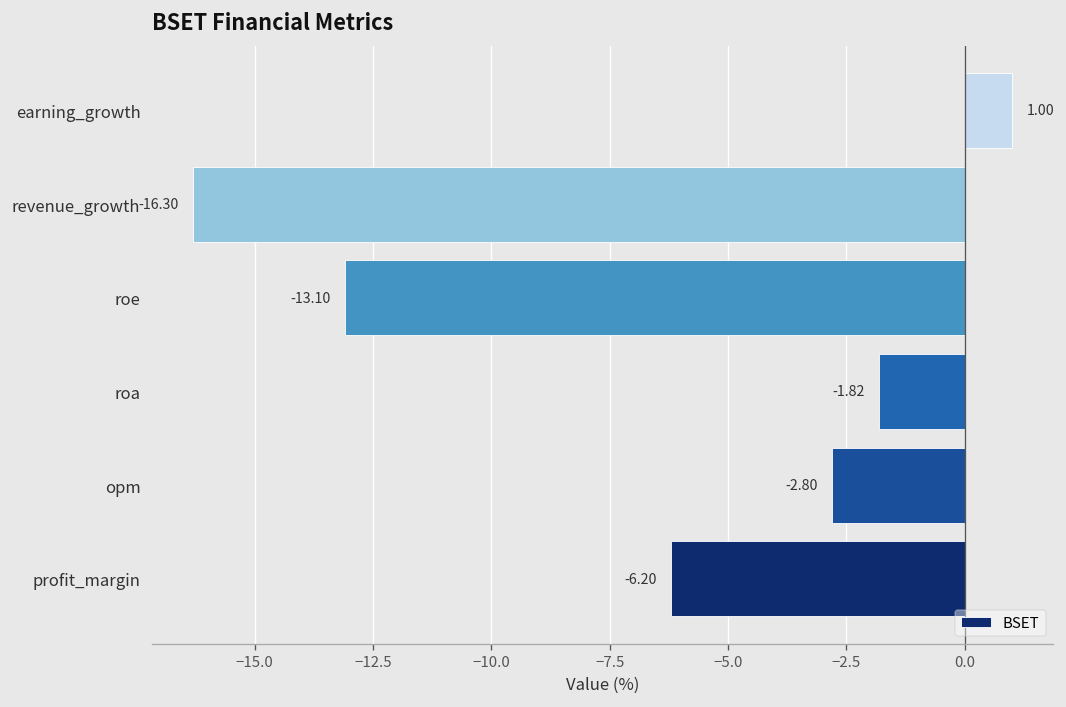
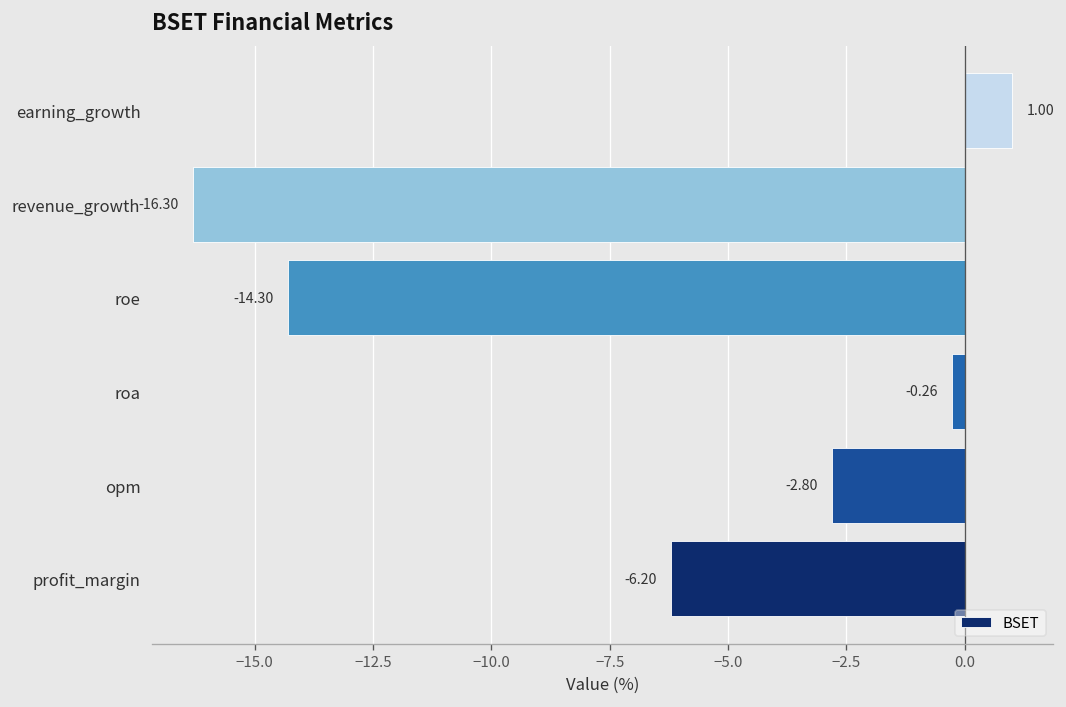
roe: -13.10 -> -14.30
roa: -1.82 -> -0.26
